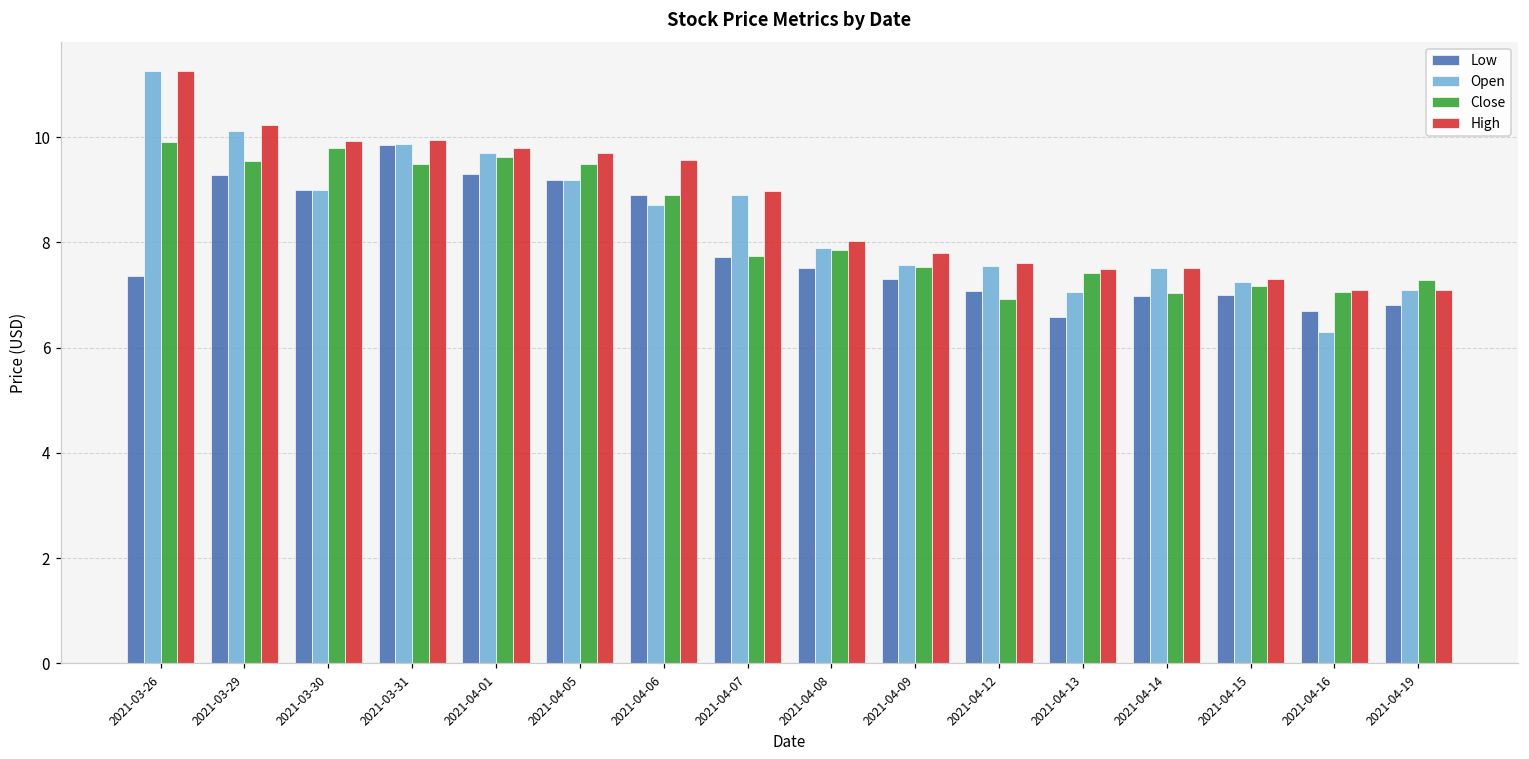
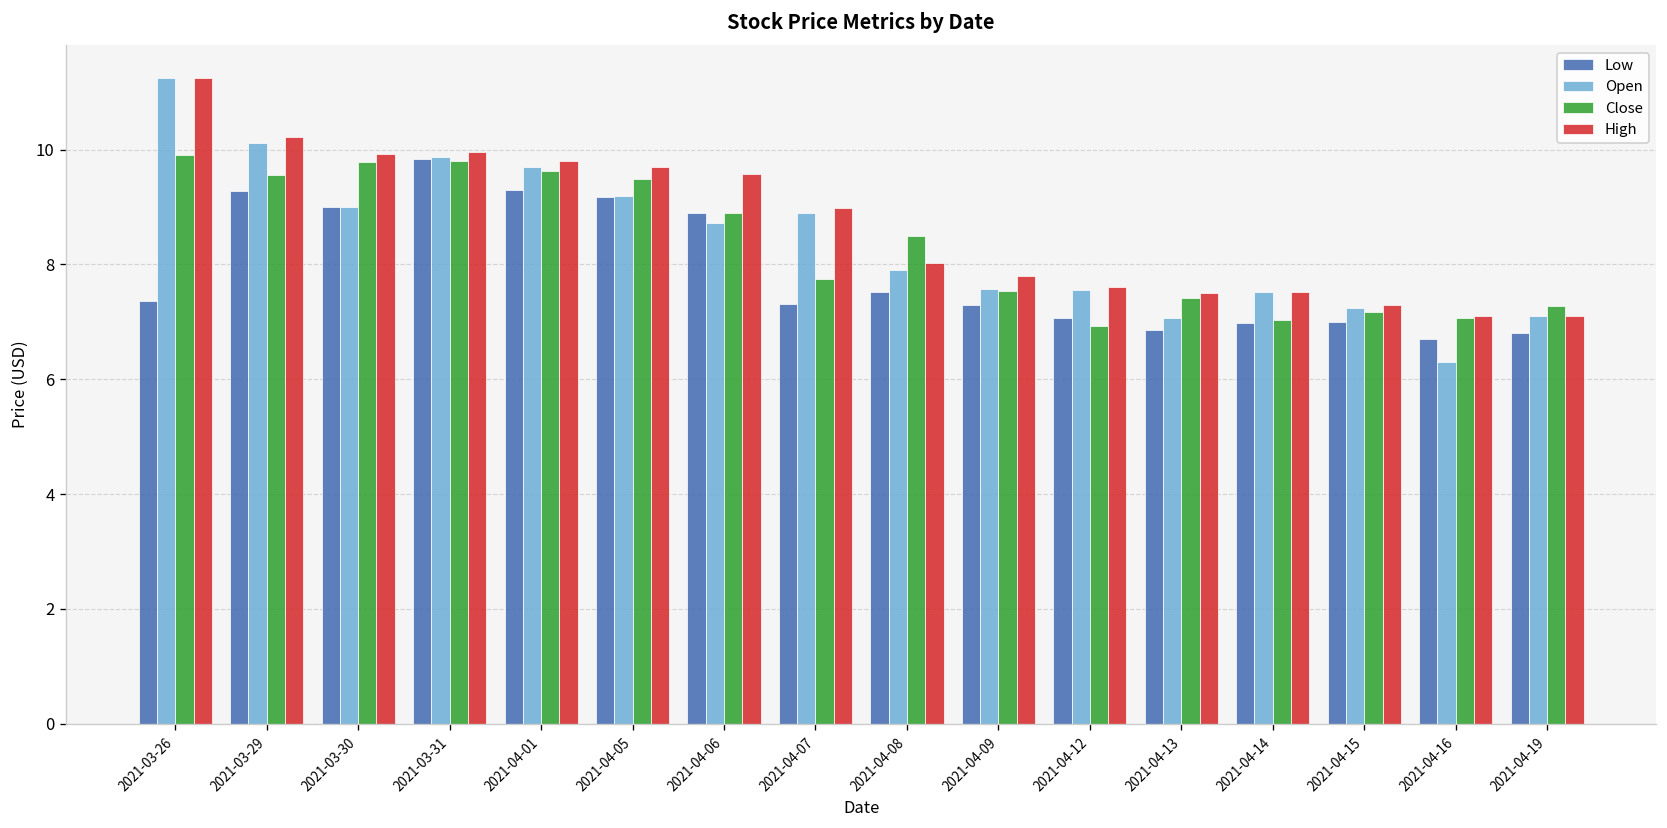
Close, 2021-03-31: 9.5 -> 9.8
Low, 2021-04-07: 7.7 -> 7.3
Close, 2021-04-08: 7.9 -> 8.5
Low, 2021-04-13: 6.6 -> 6.8
